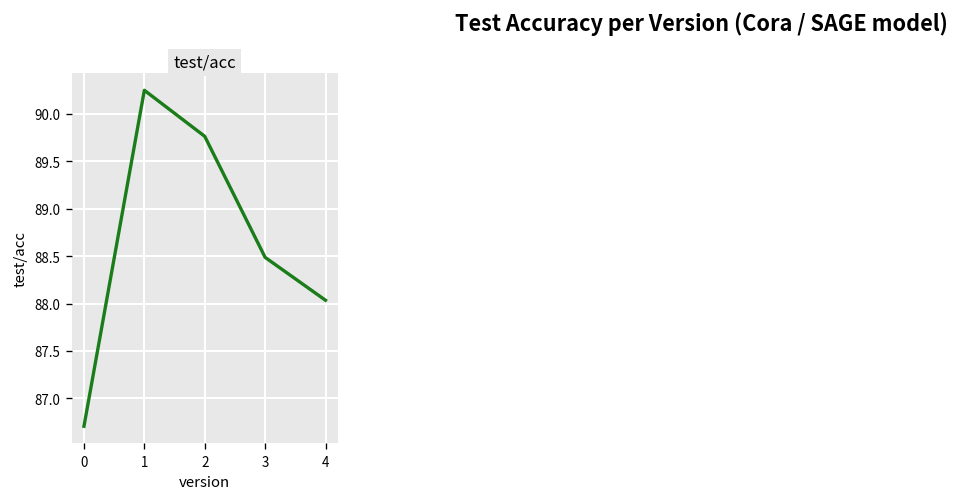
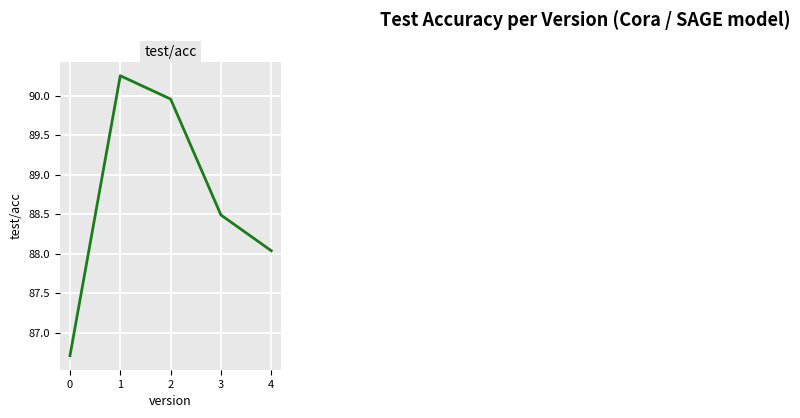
2: 89.8 -> 90.0
